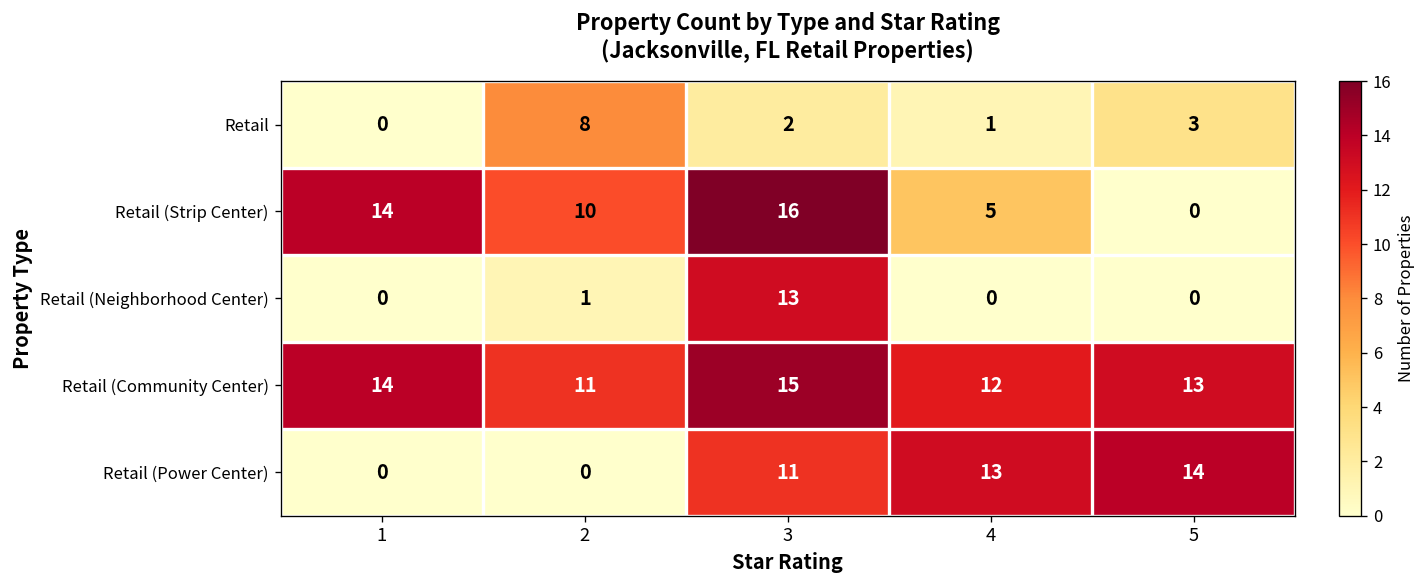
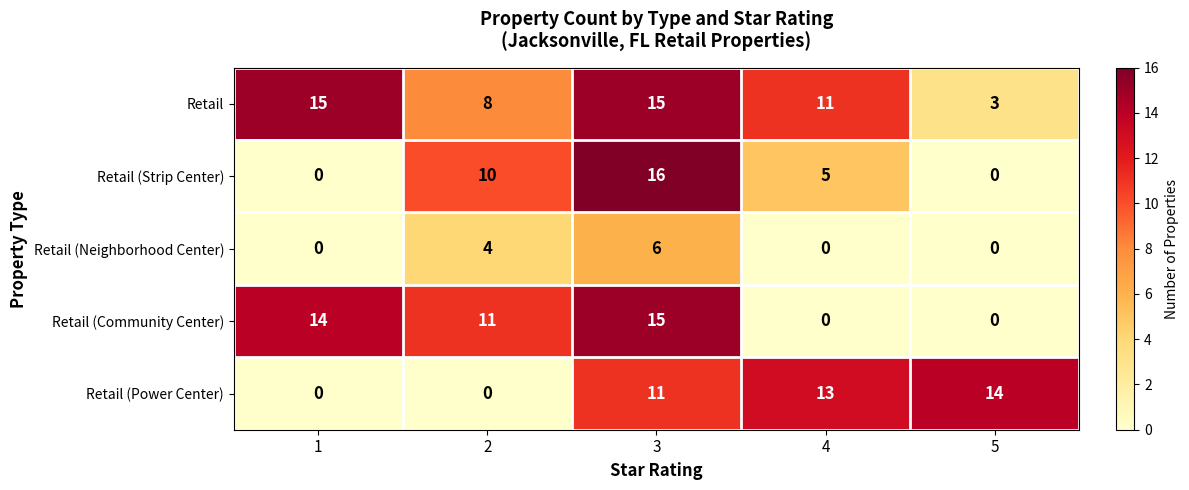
Retail, 1: 0 -> 15
Retail, 3: 2 -> 15
Retail, 4: 1 -> 11
Retail (Strip Center), 1: 14 -> 0
Retail (Neighborhood Center), 2: 1 -> 4
Retail (Neighborhood Center), 3: 13 -> 6
Retail (Community Center), 4: 12 -> 0
Retail (Community Center), 5: 13 -> 0
